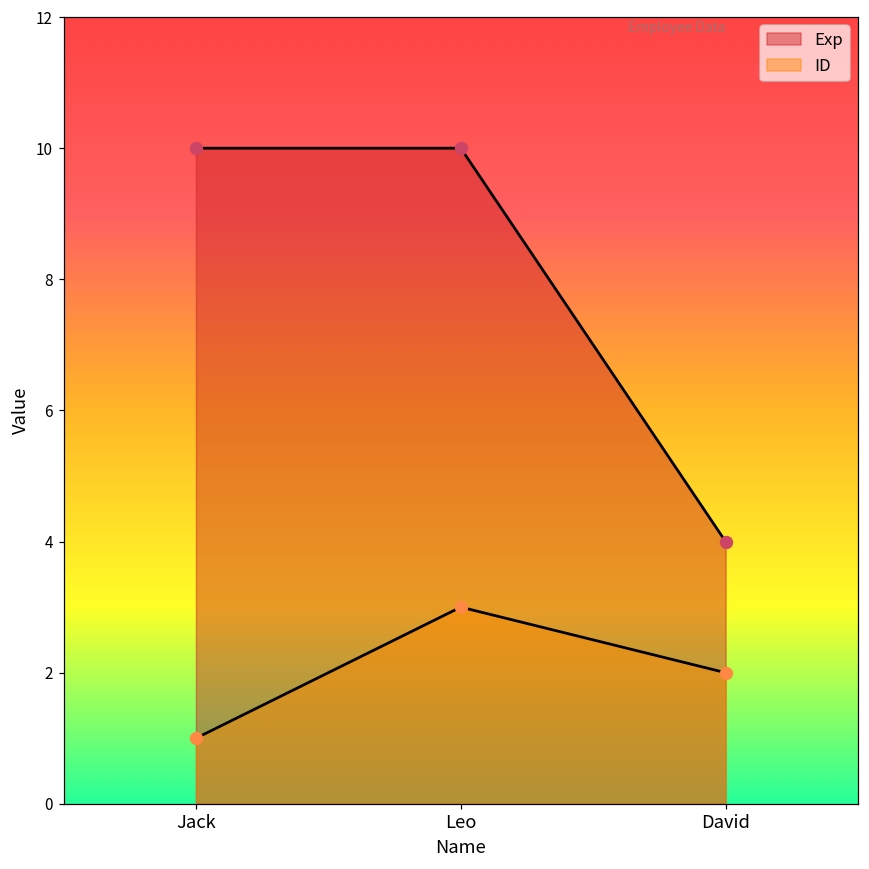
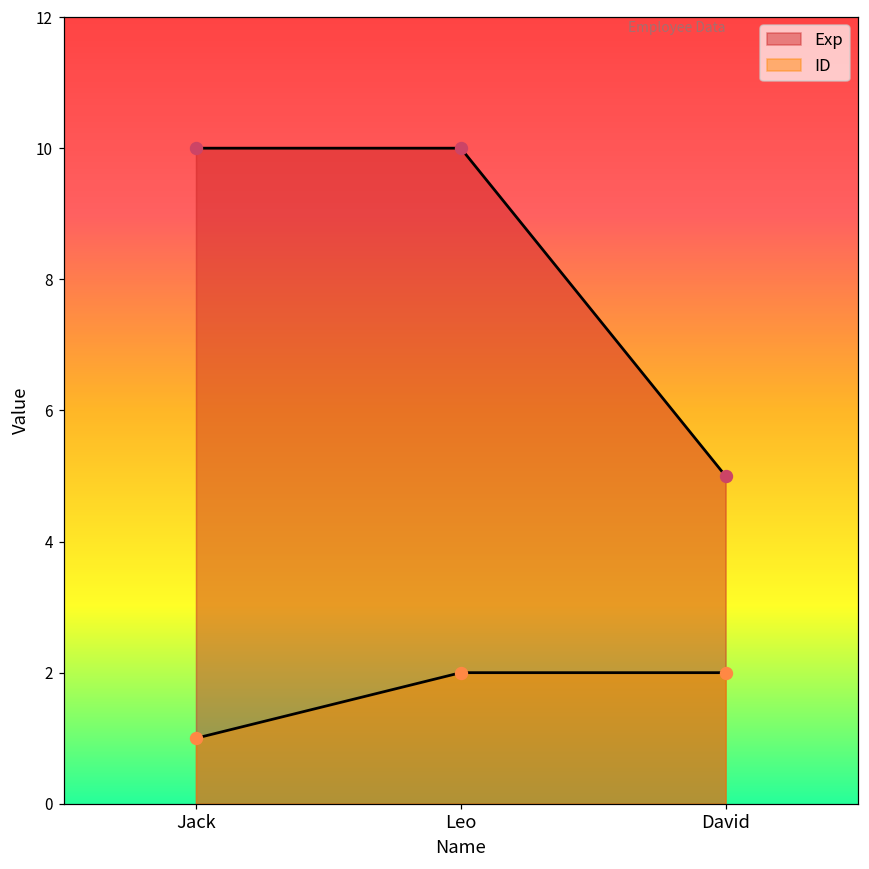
ID, Leo: 3 -> 2
Exp, David: 4 -> 5
